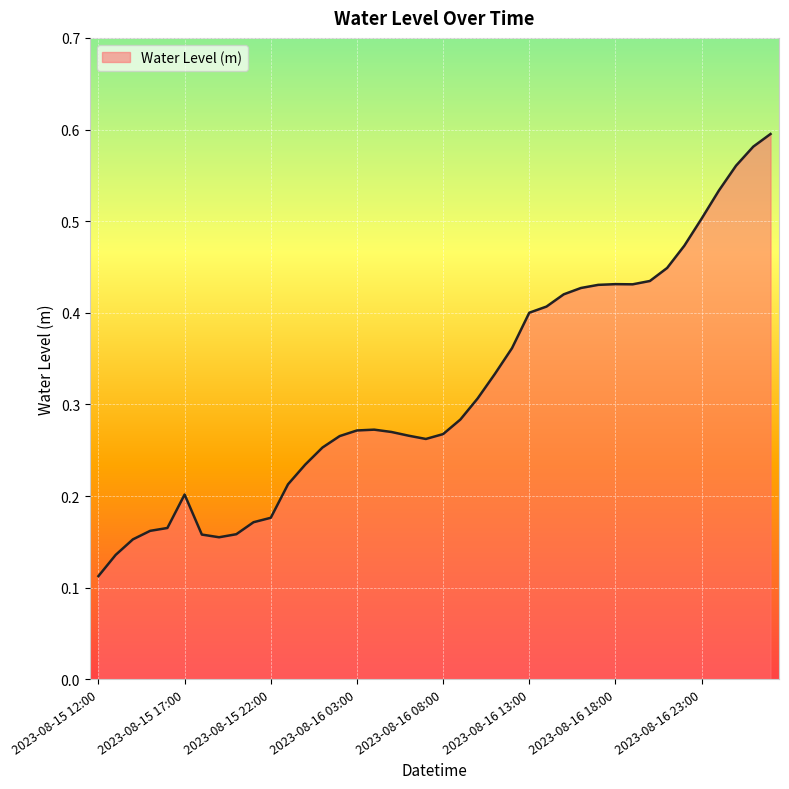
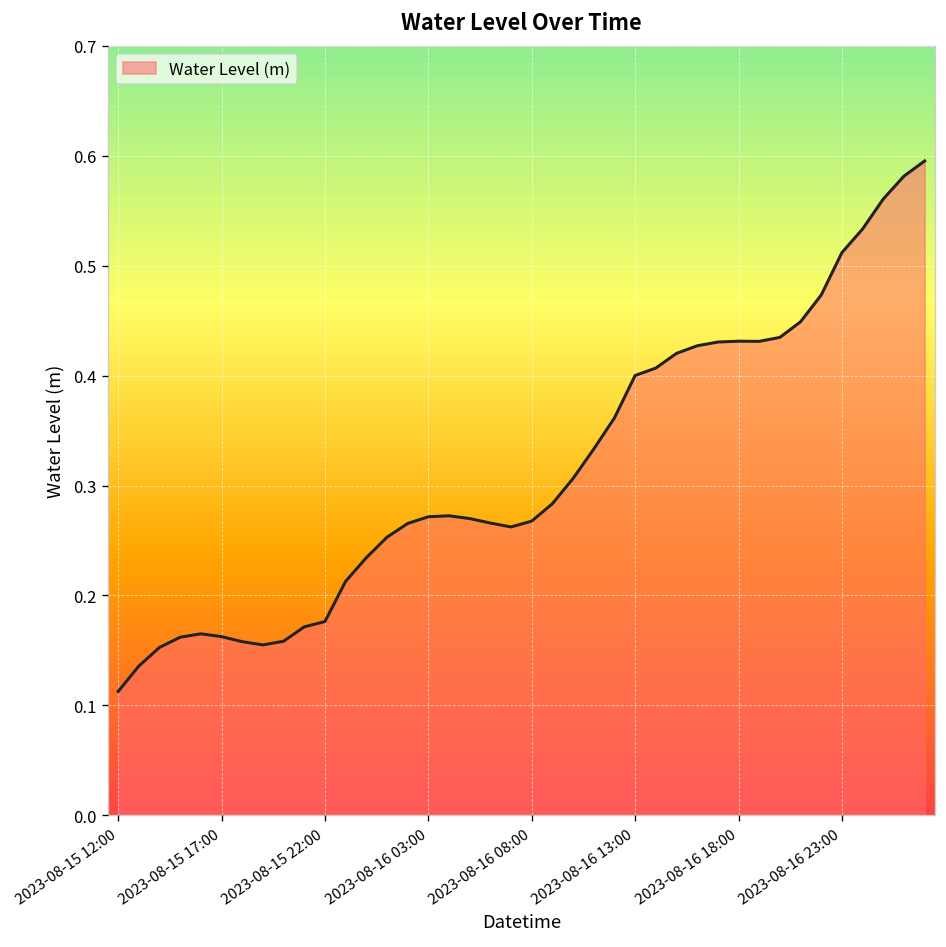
2023-08-15 17:00: 0.20 -> 0.16
2023-08-16 23:00: 0.50 -> 0.51
